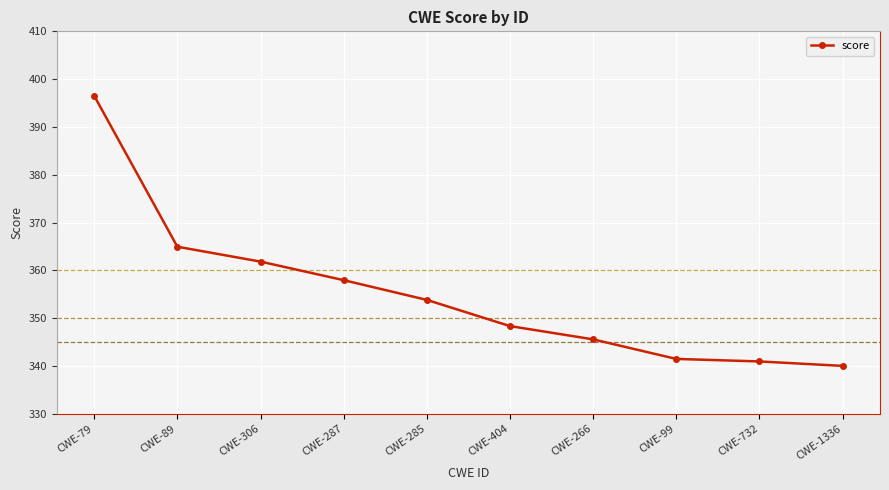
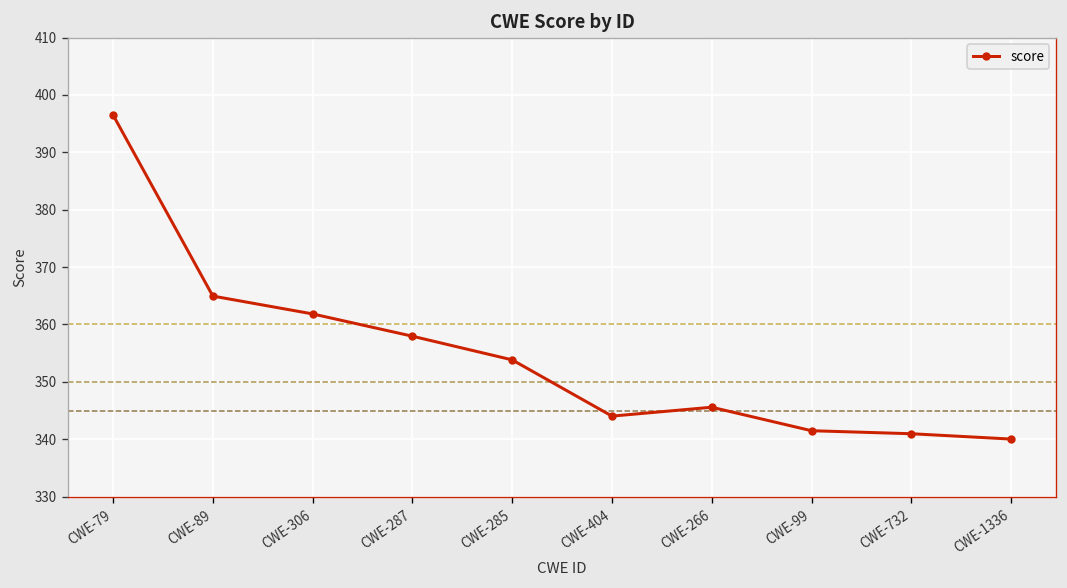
CWE-404: 348 -> 344
